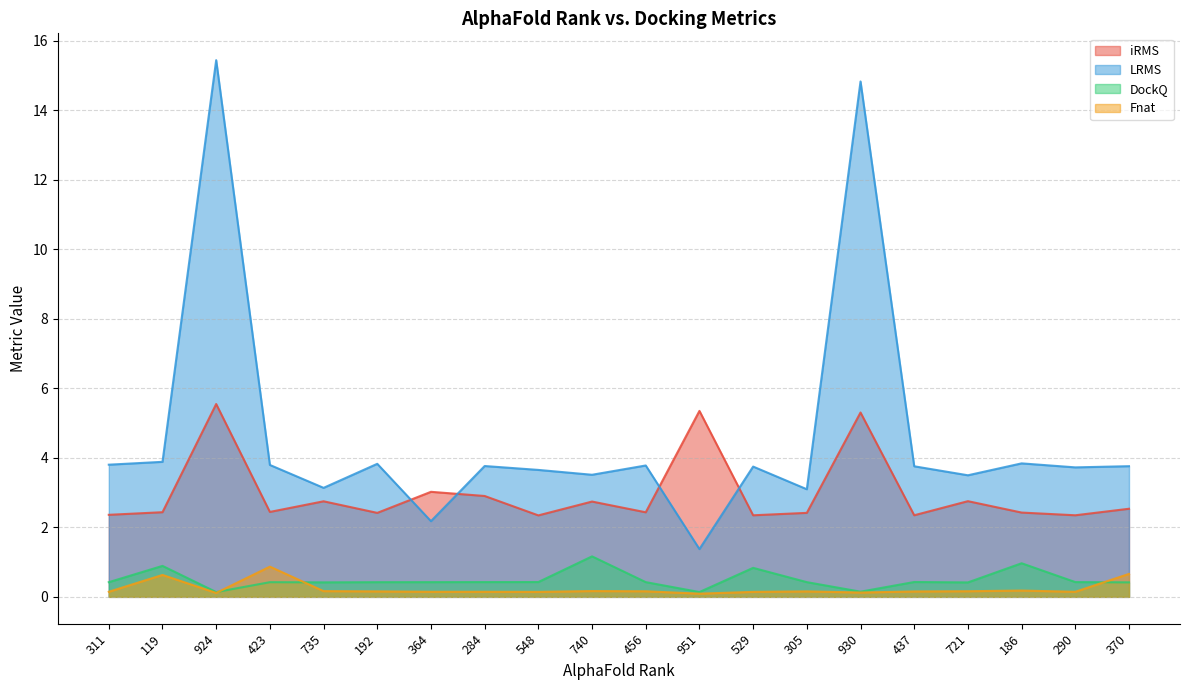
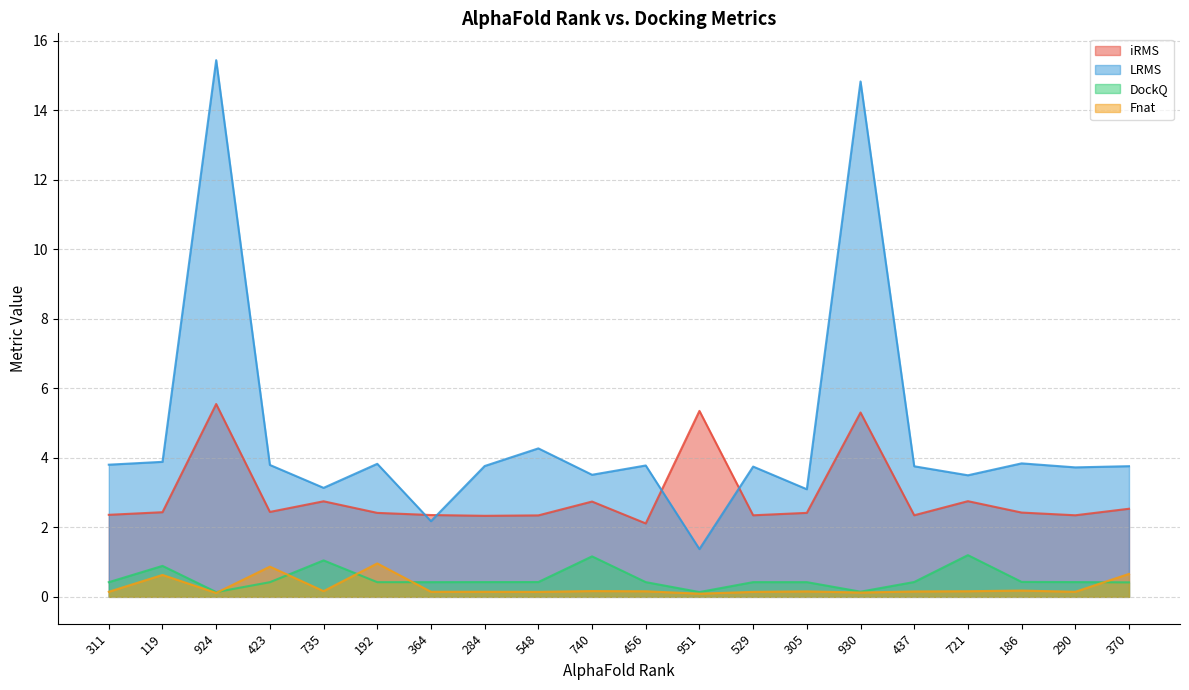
DockQ, 735: 0.4 -> 1.0
Fnat, 192: 0.2 -> 1.0
iRMS, 364: 3.0 -> 2.4
iRMS, 284: 2.9 -> 2.3
LRMS, 548: 3.7 -> 4.3
iRMS, 456: 2.4 -> 2.1
DockQ, 529: 0.8 -> 0.4
DockQ, 721: 0.4 -> 1.2
DockQ, 186: 1.0 -> 0.4
